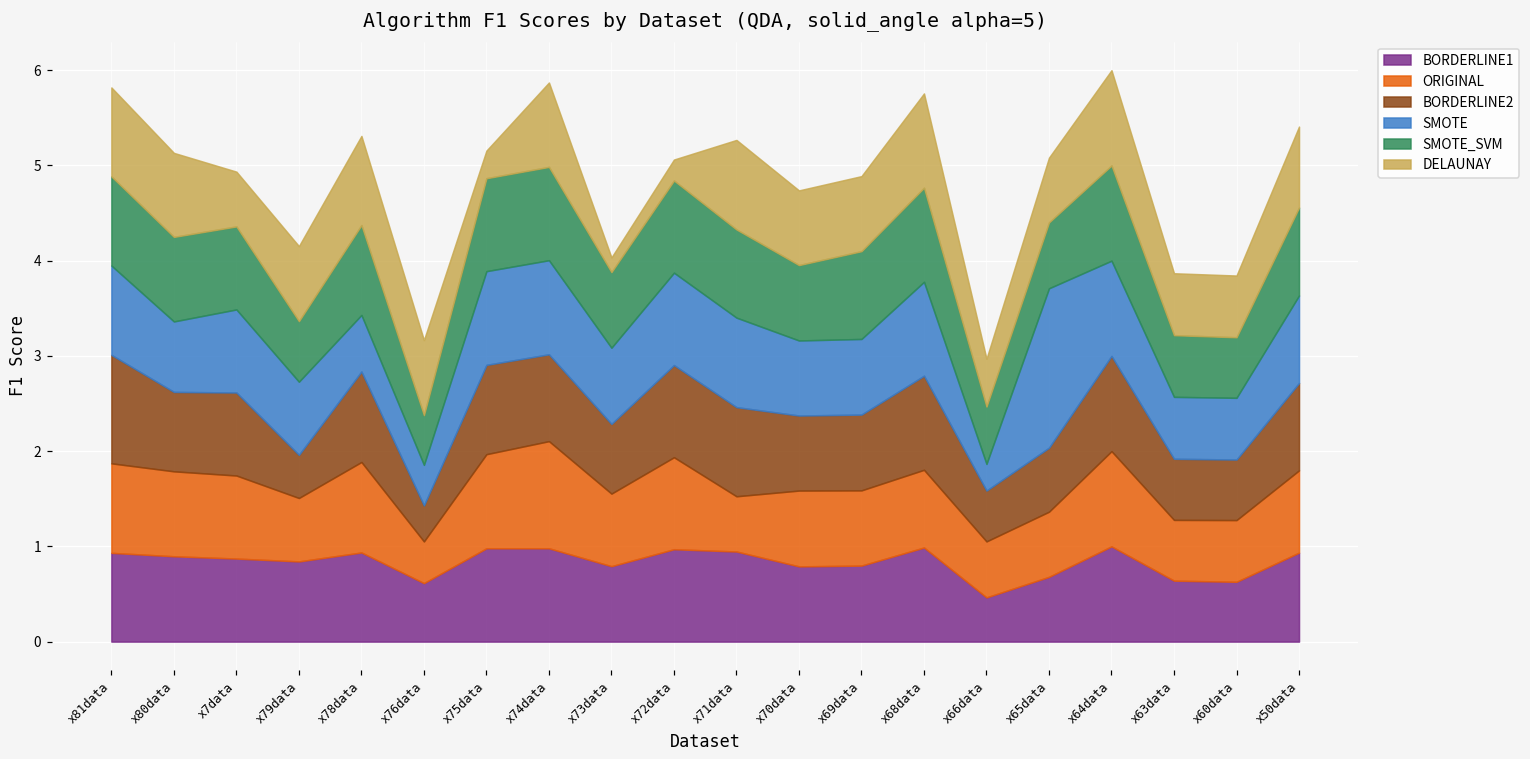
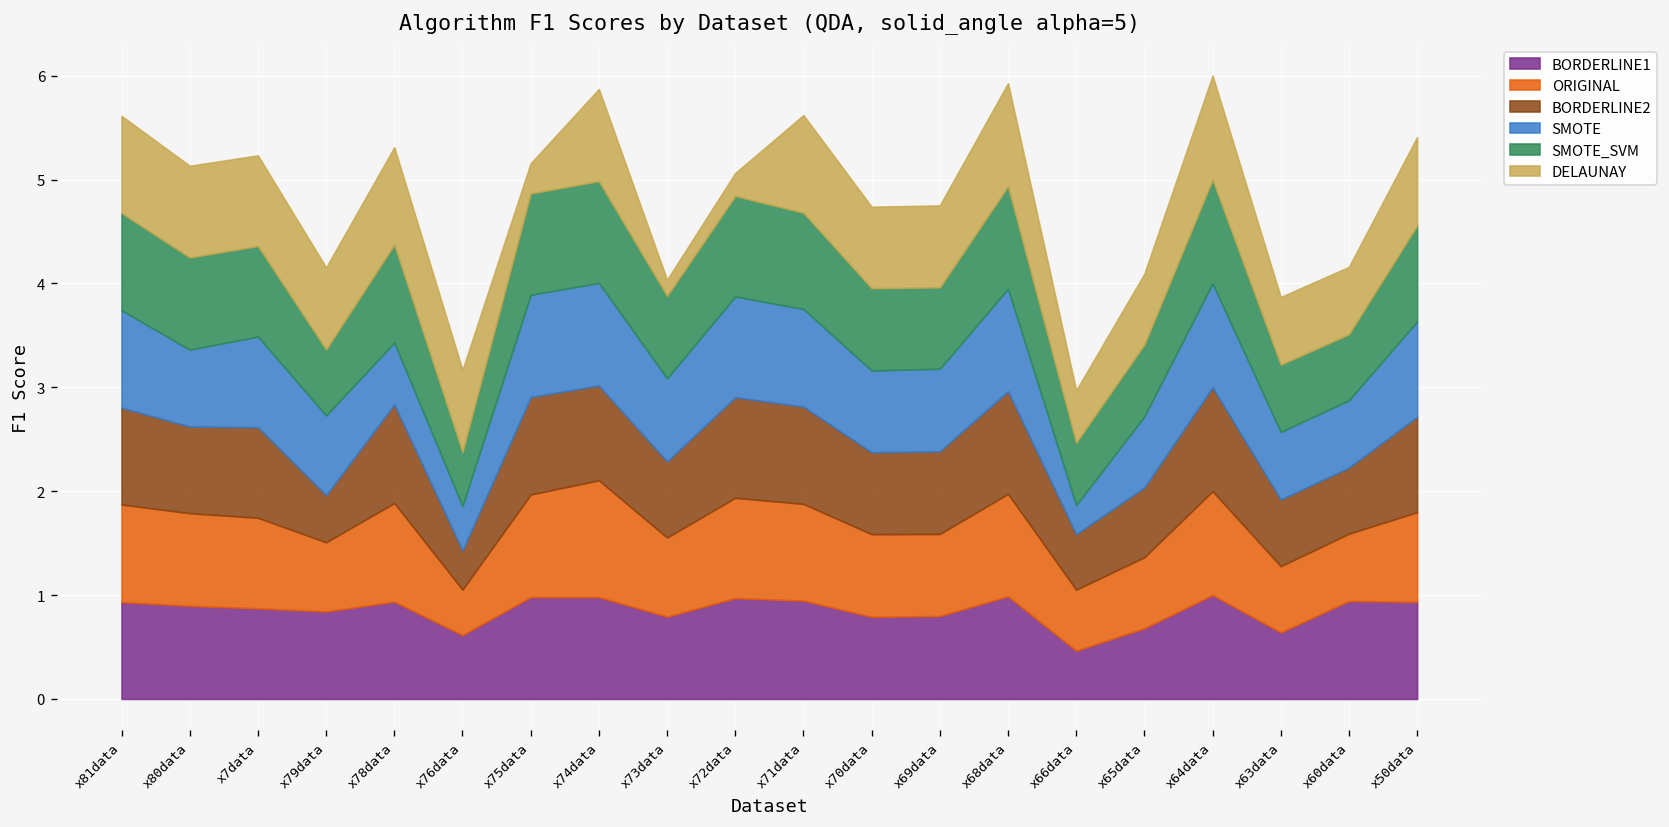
BORDERLINE2, x81data: 1.1 -> 0.9
DELAUNAY, x7data: 0.6 -> 0.9
ORIGINAL, x71data: 0.6 -> 0.9
SMOTE_SVM, x69data: 0.9 -> 0.8
ORIGINAL, x68data: 0.8 -> 1.0
SMOTE, x65data: 1.7 -> 0.7
BORDERLINE1, x60data: 0.6 -> 0.9
